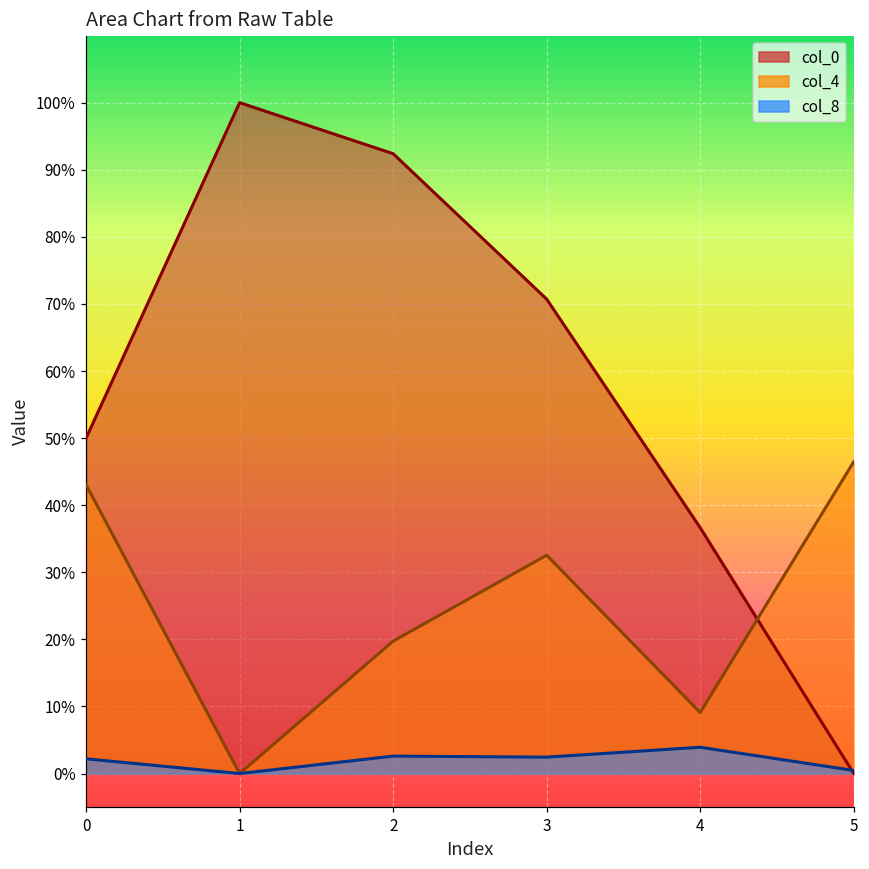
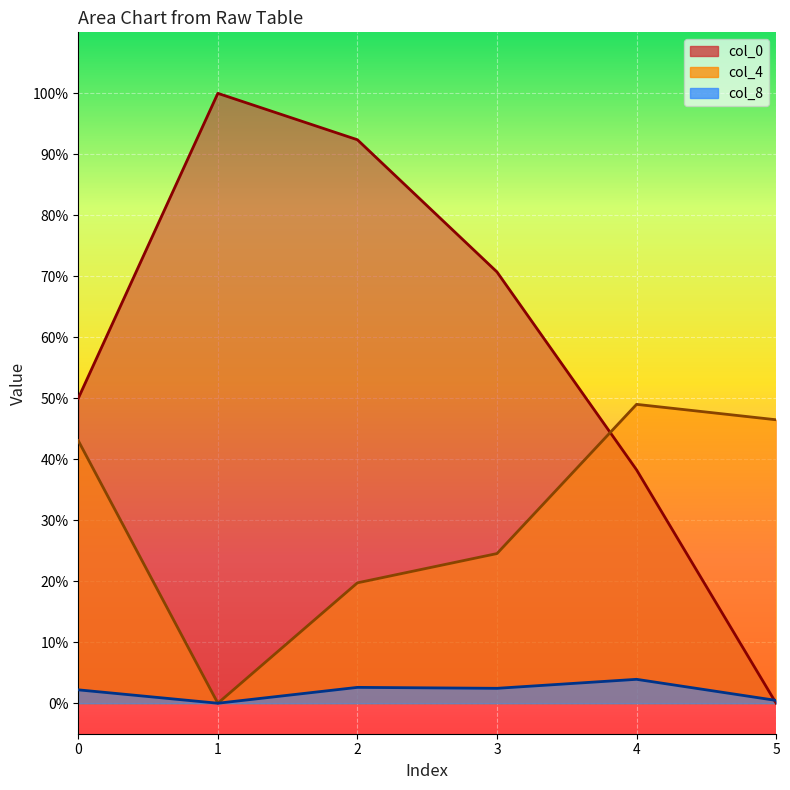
col_4, 3: 33% -> 25%
col_0, 4: 37% -> 38%
col_4, 4: 9% -> 49%
